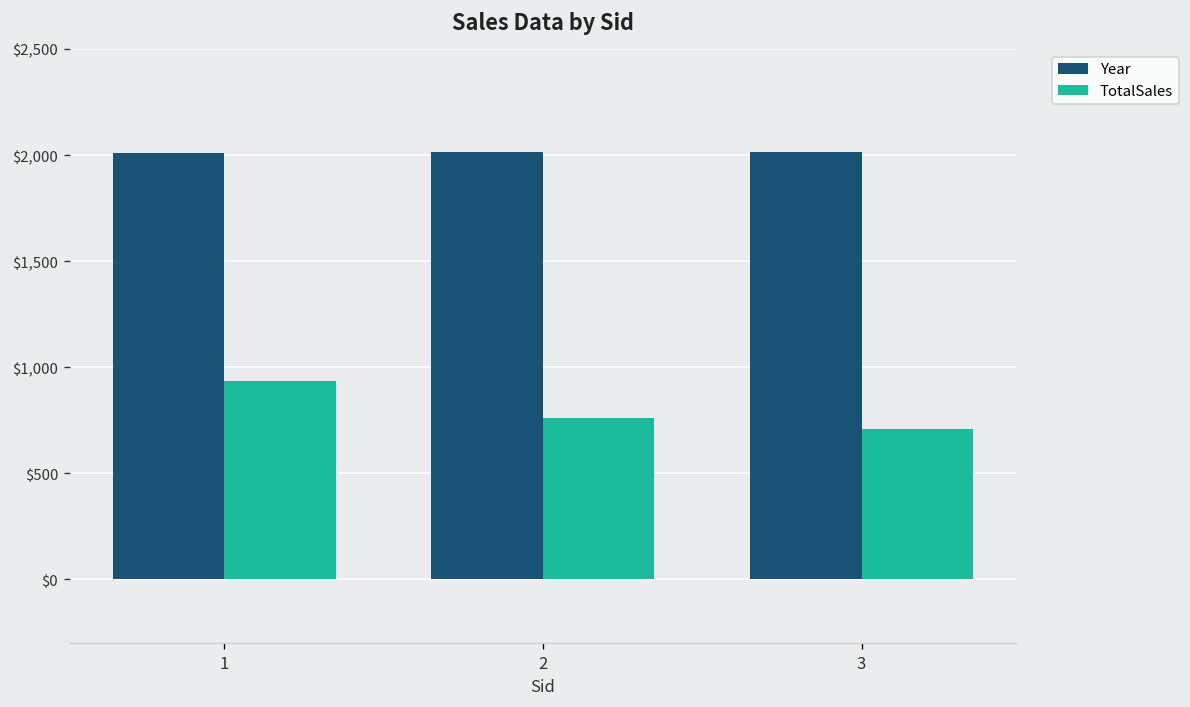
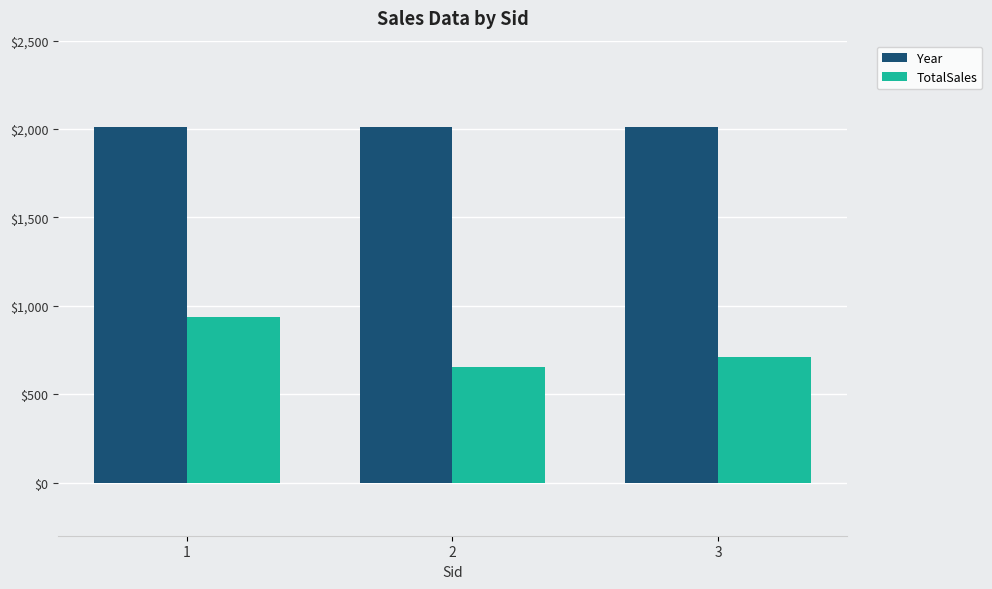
TotalSales, 2: $760 -> $660
